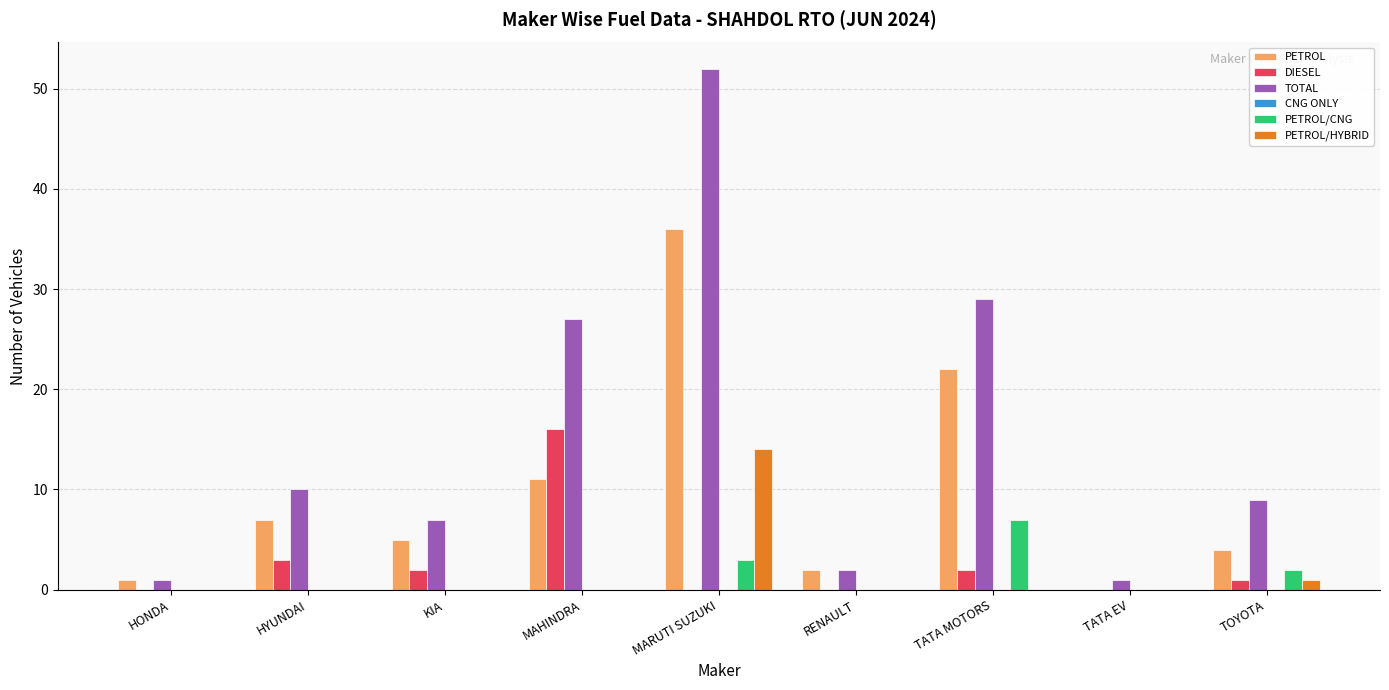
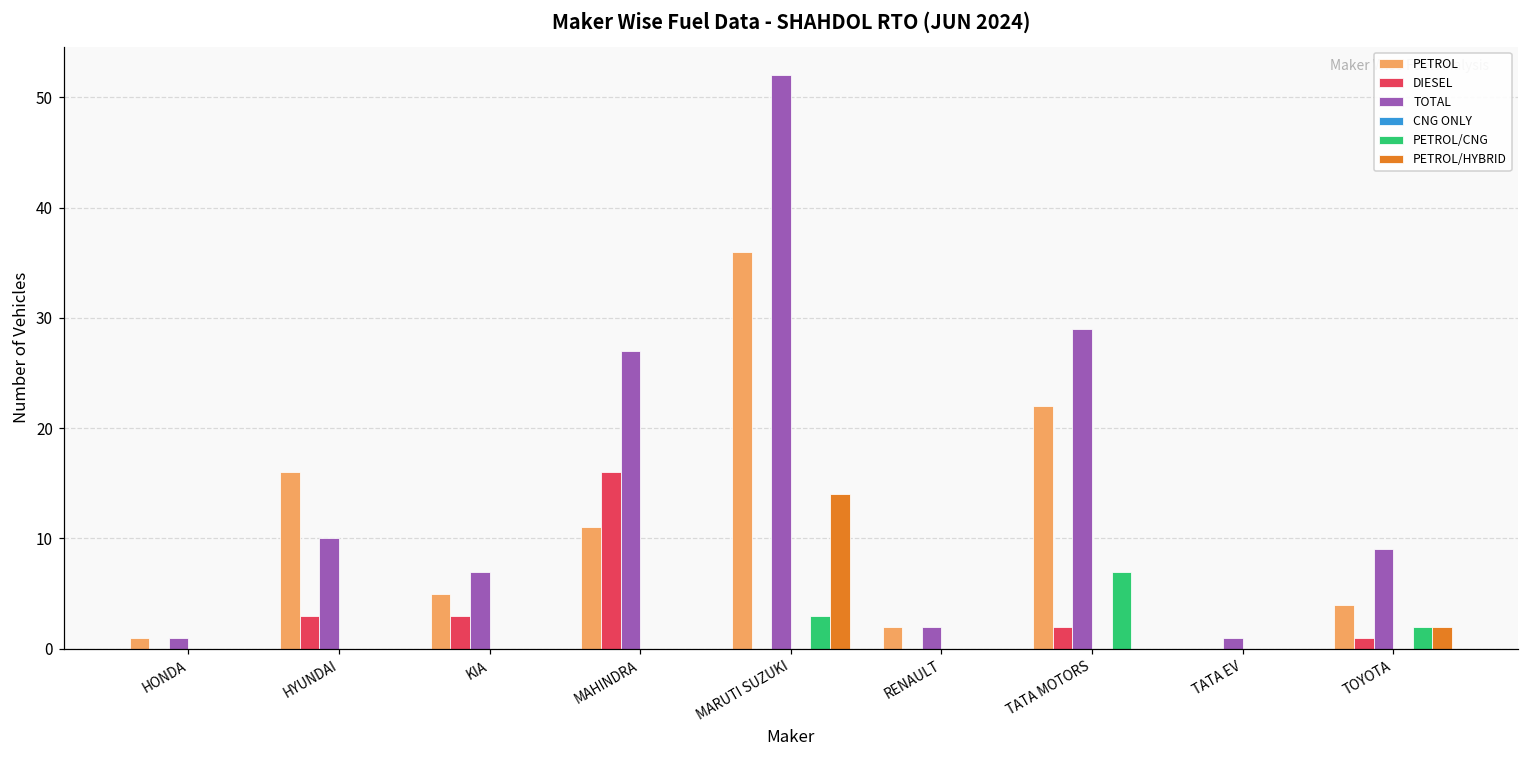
PETROL, HYUNDAI: 7 -> 16
DIESEL, KIA: 2 -> 3
PETROL/HYBRID, TOYOTA: 1 -> 2
